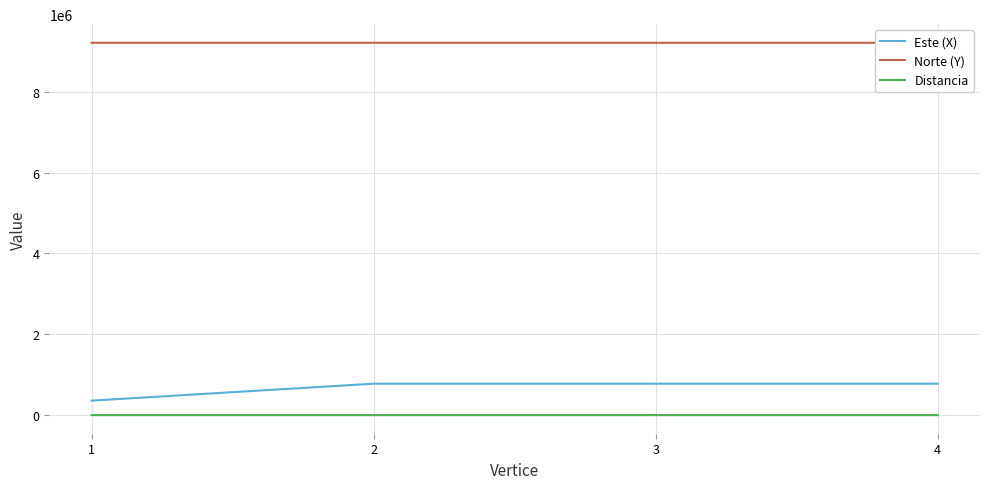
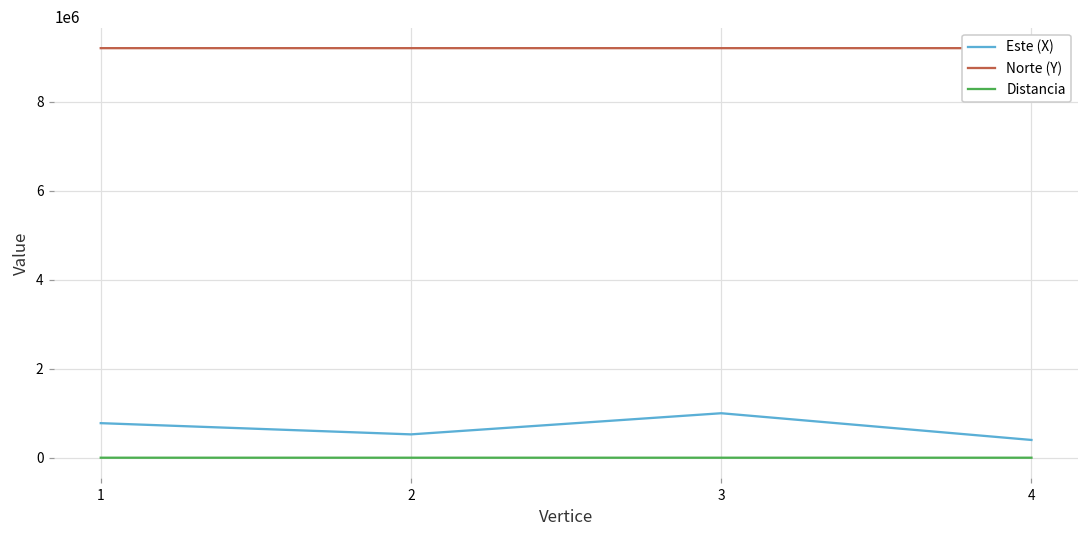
Este (X), 1: 400000 -> 800000
Este (X), 2: 800000 -> 500000
Este (X), 3: 800000 -> 1000000
Este (X), 4: 800000 -> 400000
